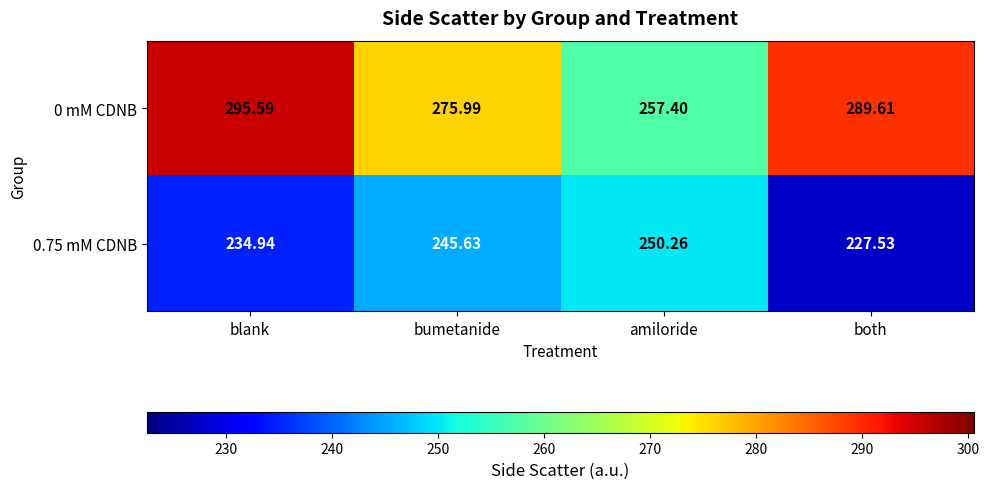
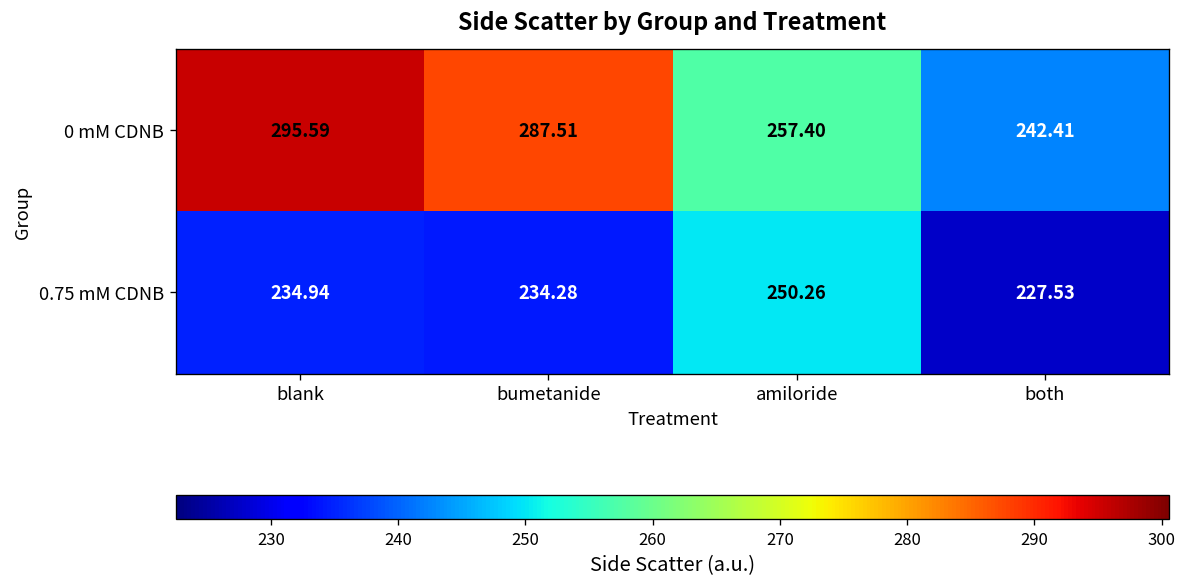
0 mM CDNB, bumetanide: 275.99 -> 287.51
0 mM CDNB, both: 289.61 -> 242.41
0.75 mM CDNB, bumetanide: 245.63 -> 234.28
